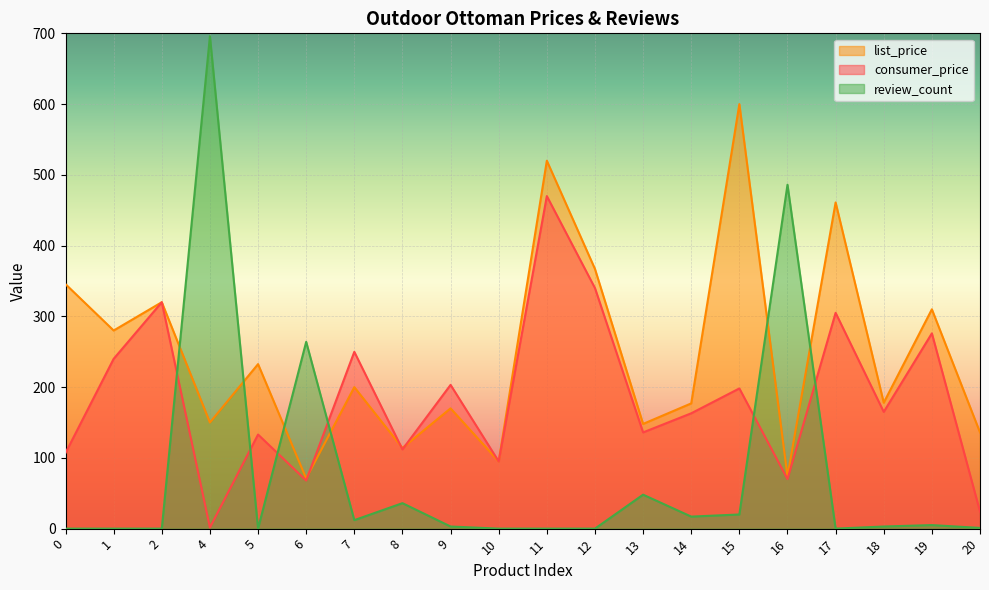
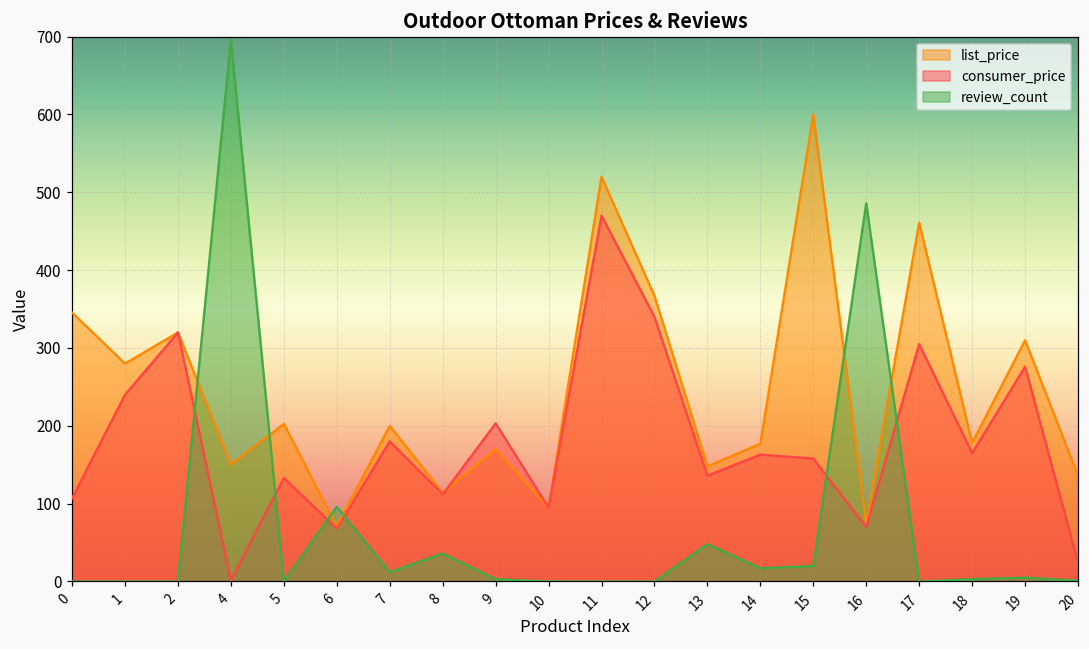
list_price, 5: 230 -> 200
review_count, 6: 260 -> 100
consumer_price, 7: 250 -> 180
consumer_price, 15: 200 -> 160
